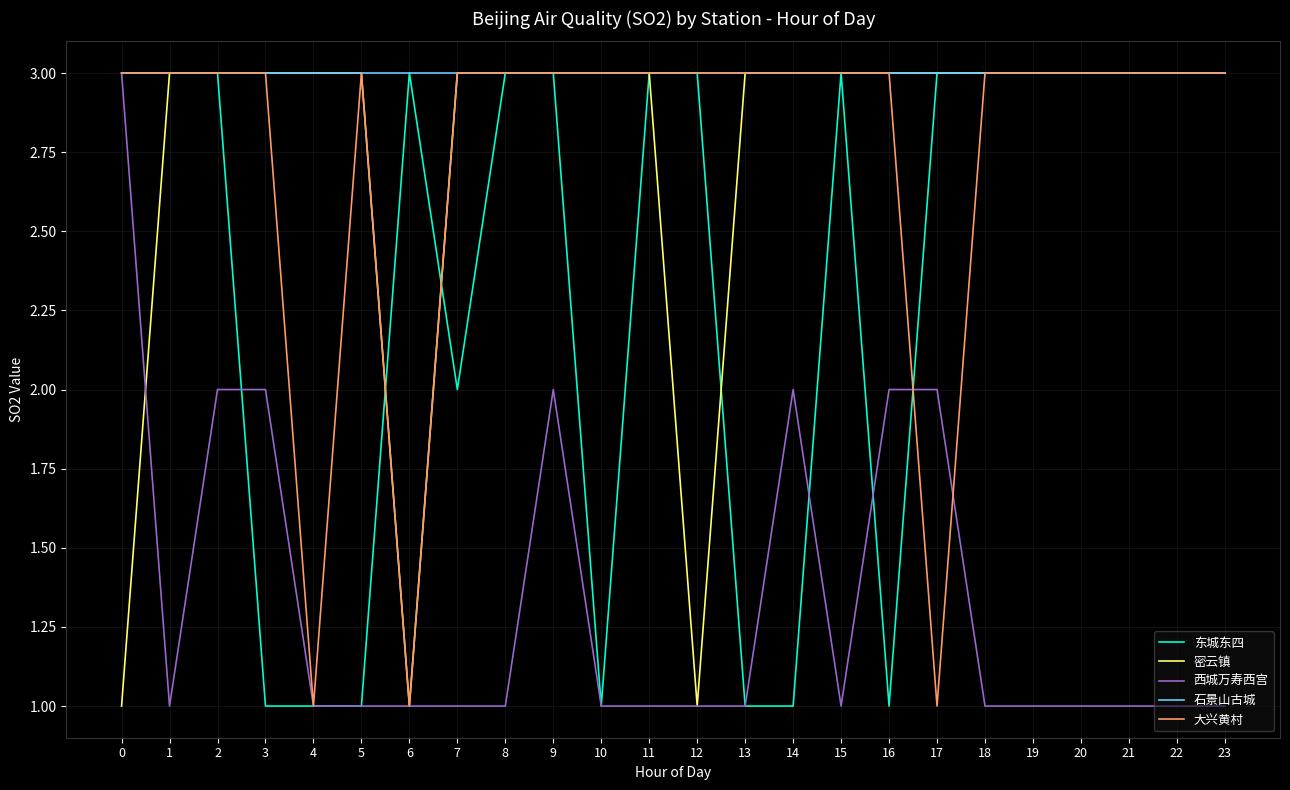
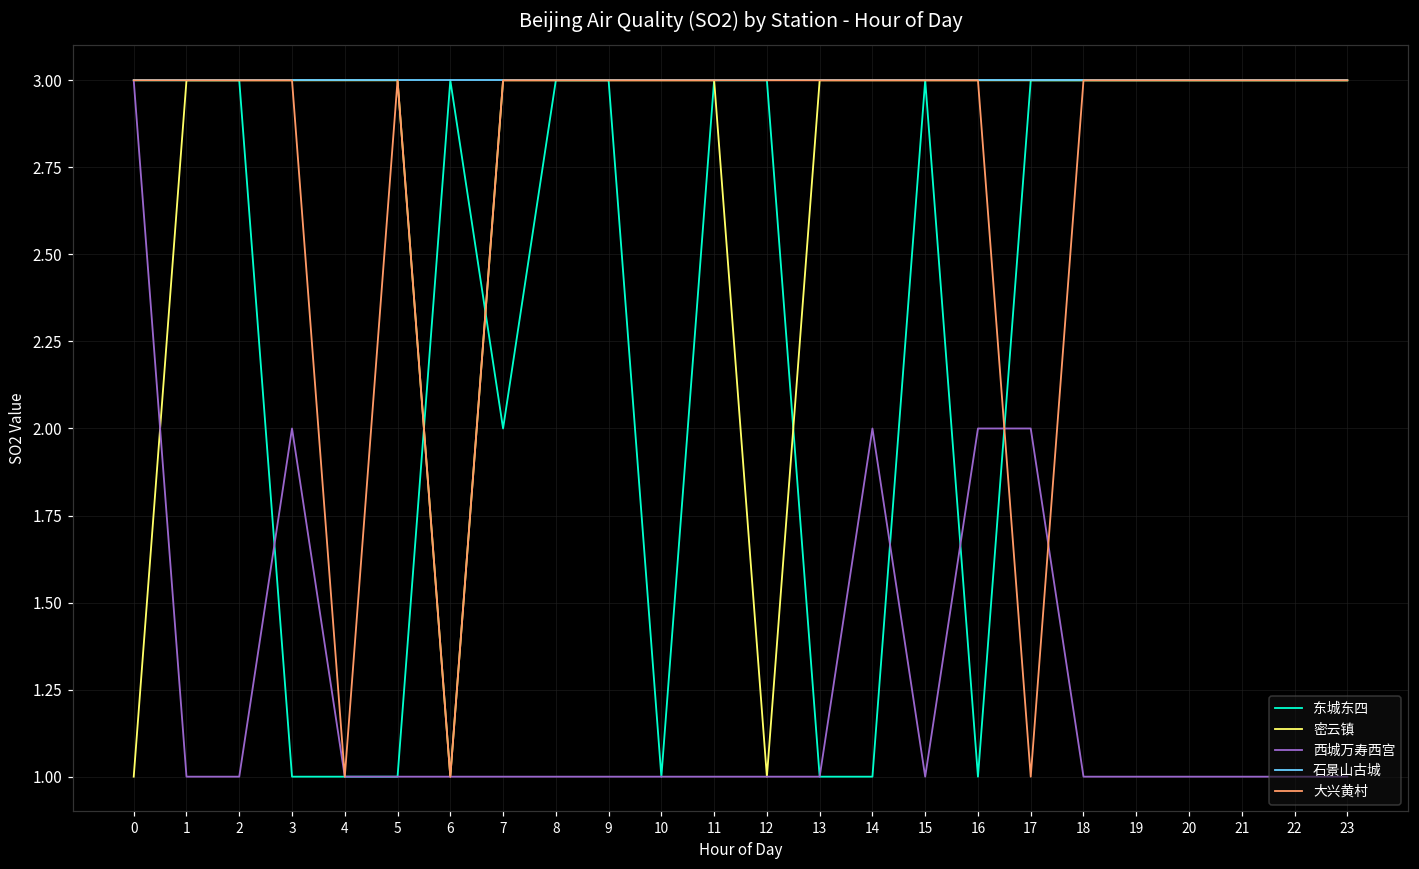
西城万寿西宫, 2: 2 -> 1
西城万寿西宫, 9: 2 -> 1
